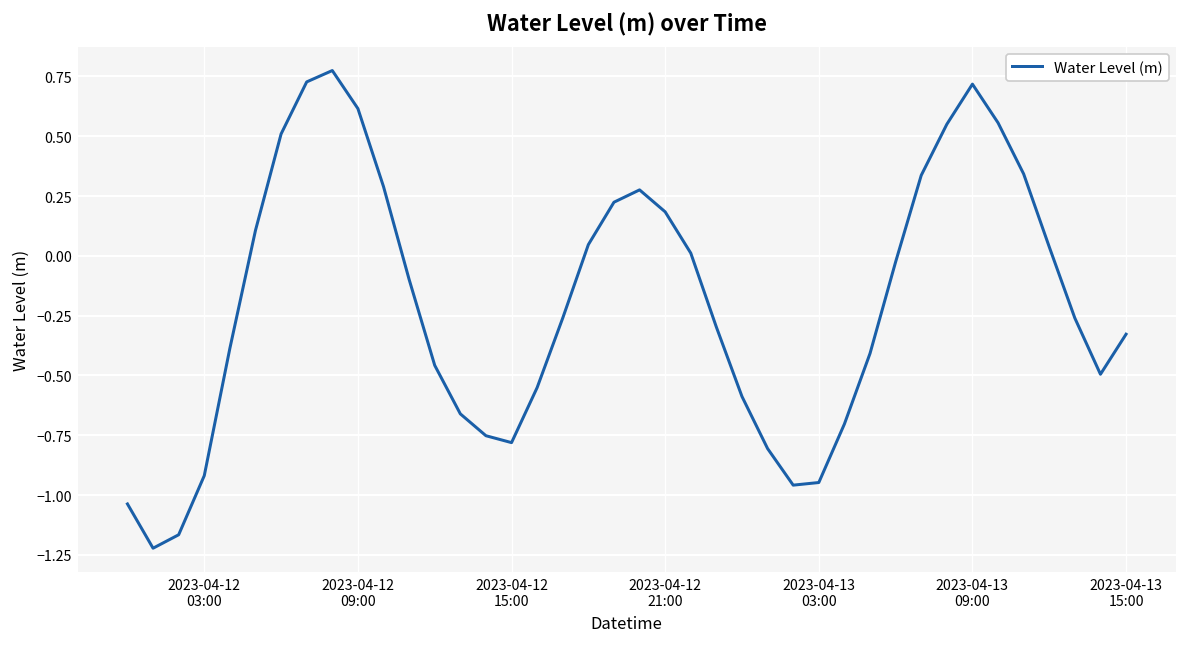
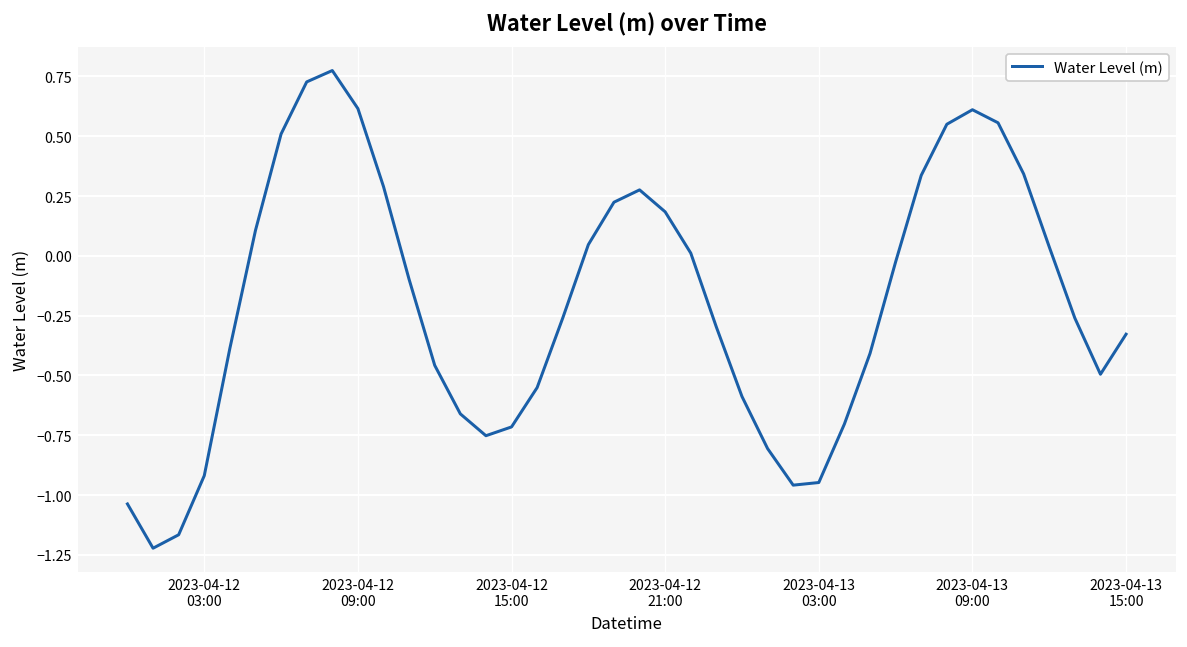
2023-04-12 15:00: -0.78 -> -0.71
2023-04-13 09:00: 0.72 -> 0.61
